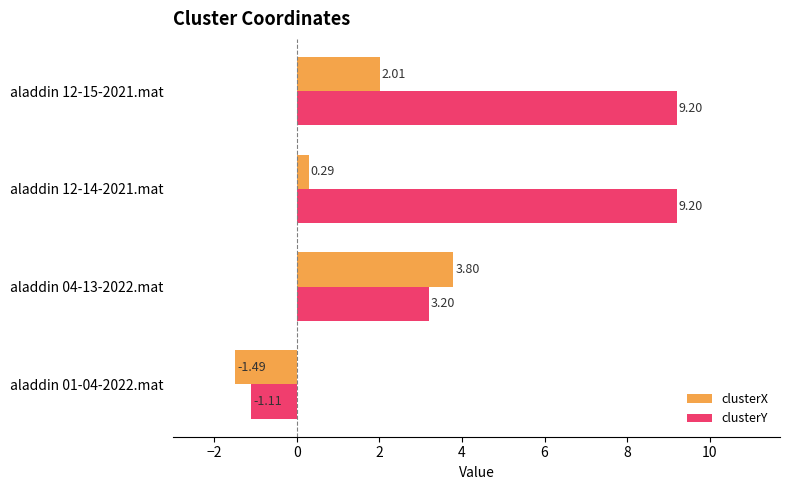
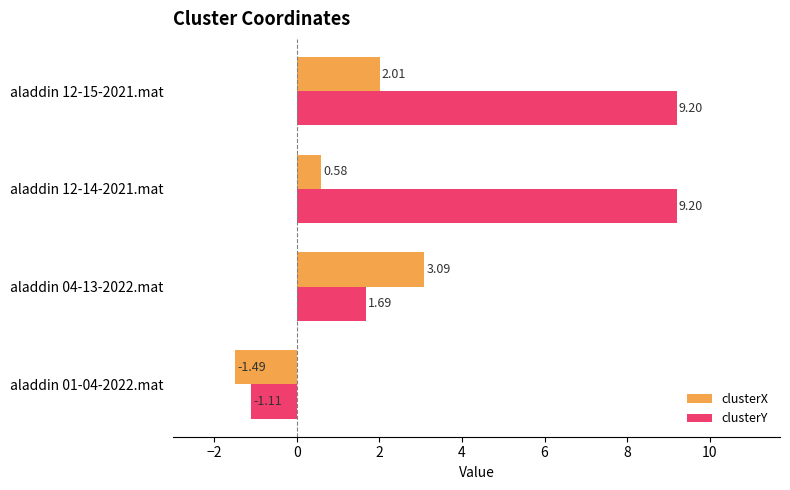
clusterX, aladdin 12-14-2021.mat: 0.29 -> 0.58
clusterX, aladdin 04-13-2022.mat: 3.80 -> 3.09
clusterY, aladdin 04-13-2022.mat: 3.20 -> 1.69
